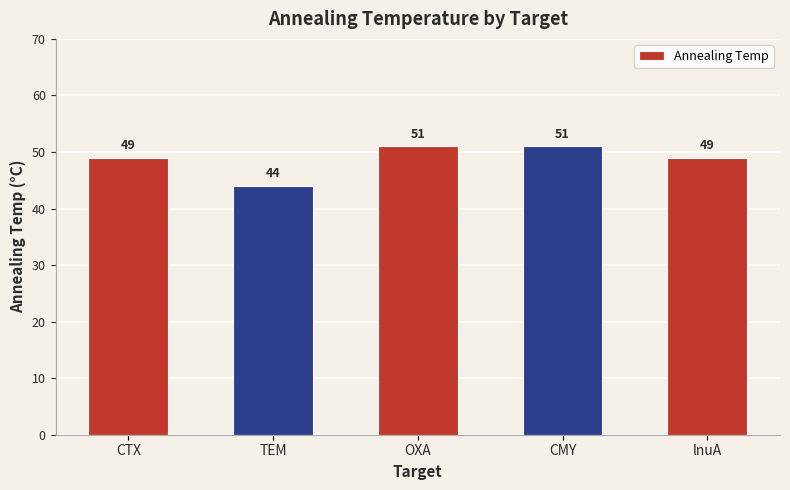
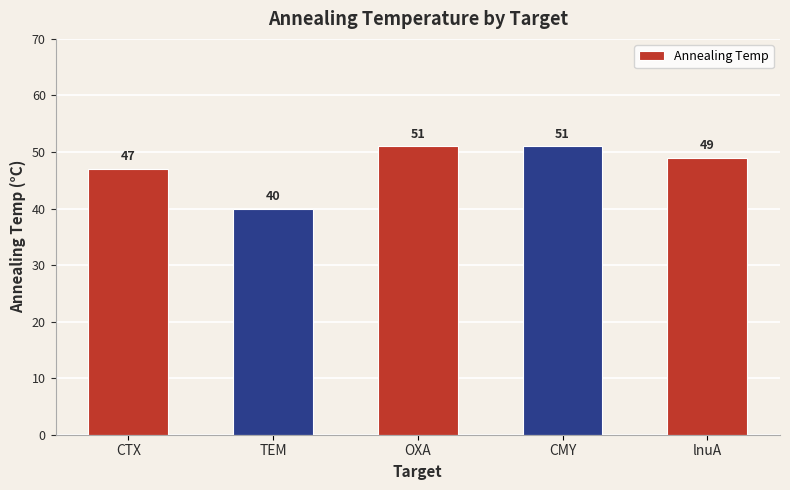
CTX: 49 -> 47
TEM: 44 -> 40
